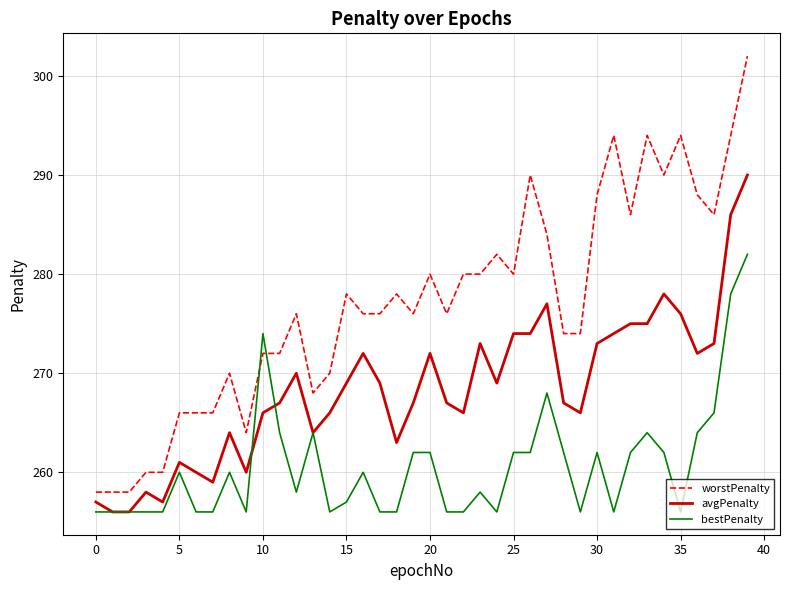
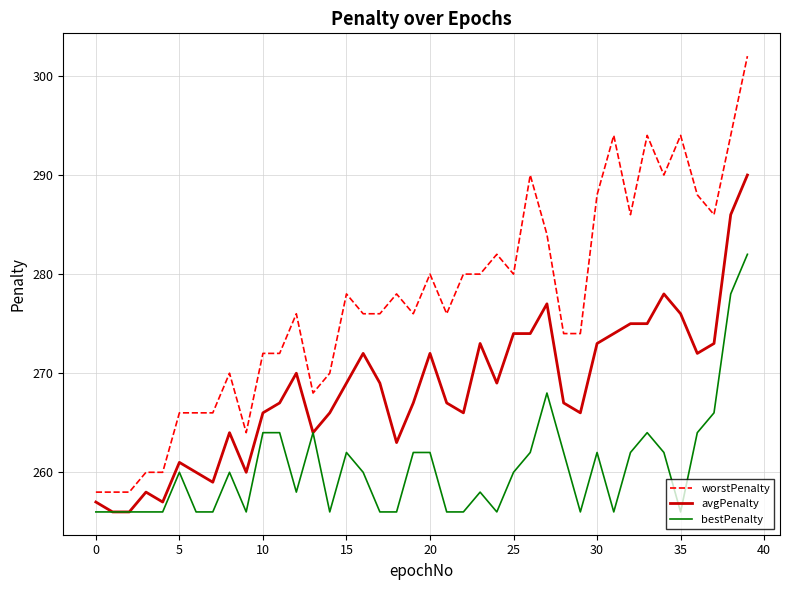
bestPenalty, 10: 274 -> 264
bestPenalty, 15: 257 -> 262
bestPenalty, 25: 262 -> 260
